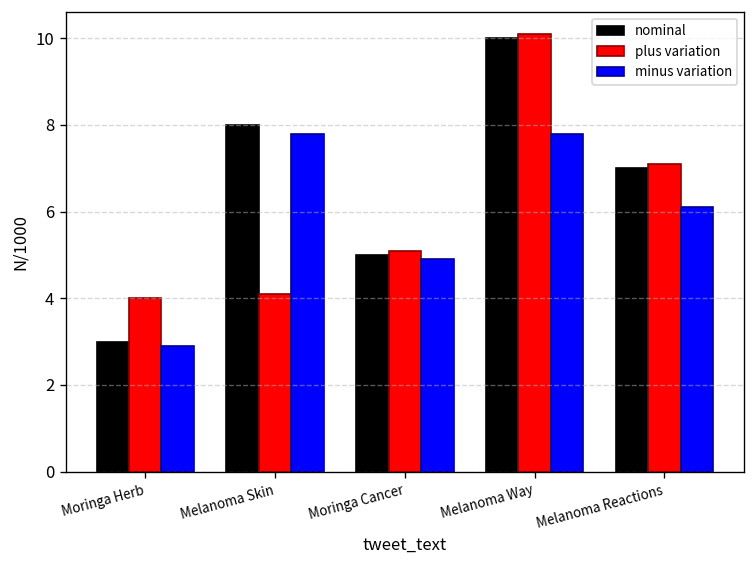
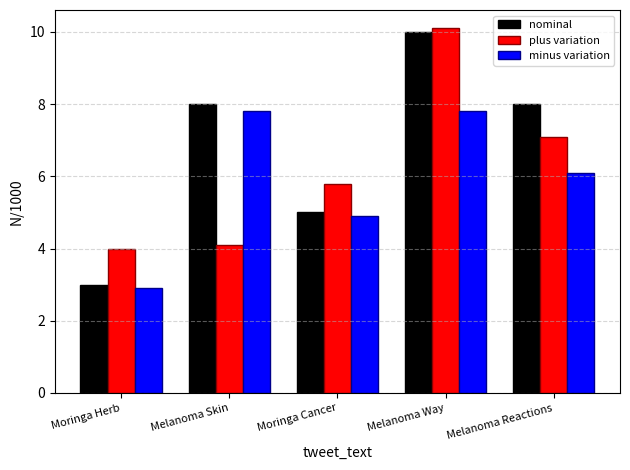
plus variation, Moringa Cancer: 5.1 -> 5.8
nominal, Melanoma Reactions: 7 -> 8
